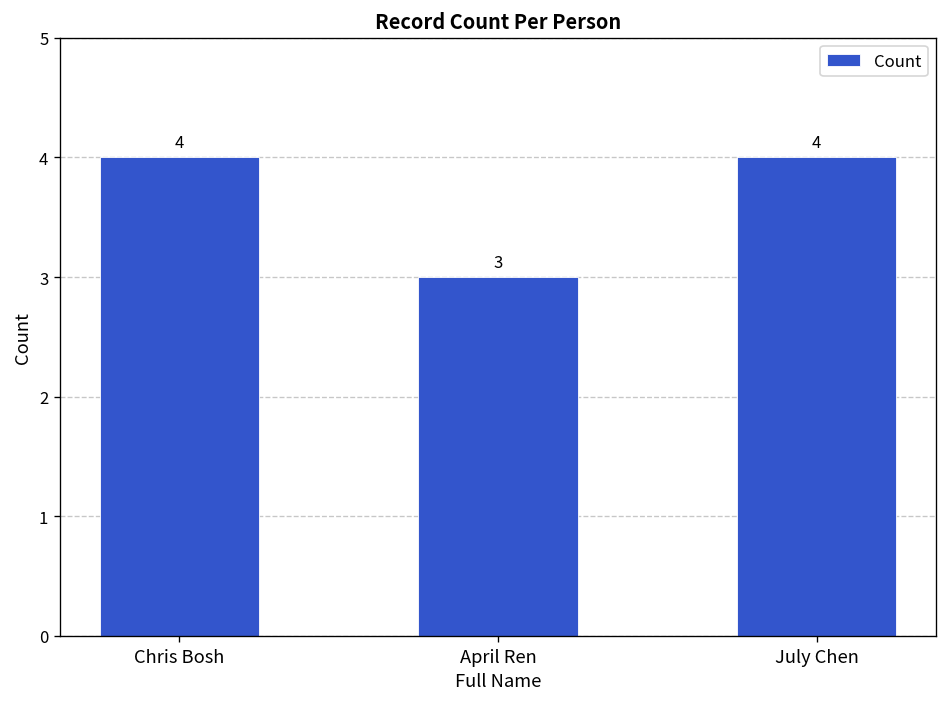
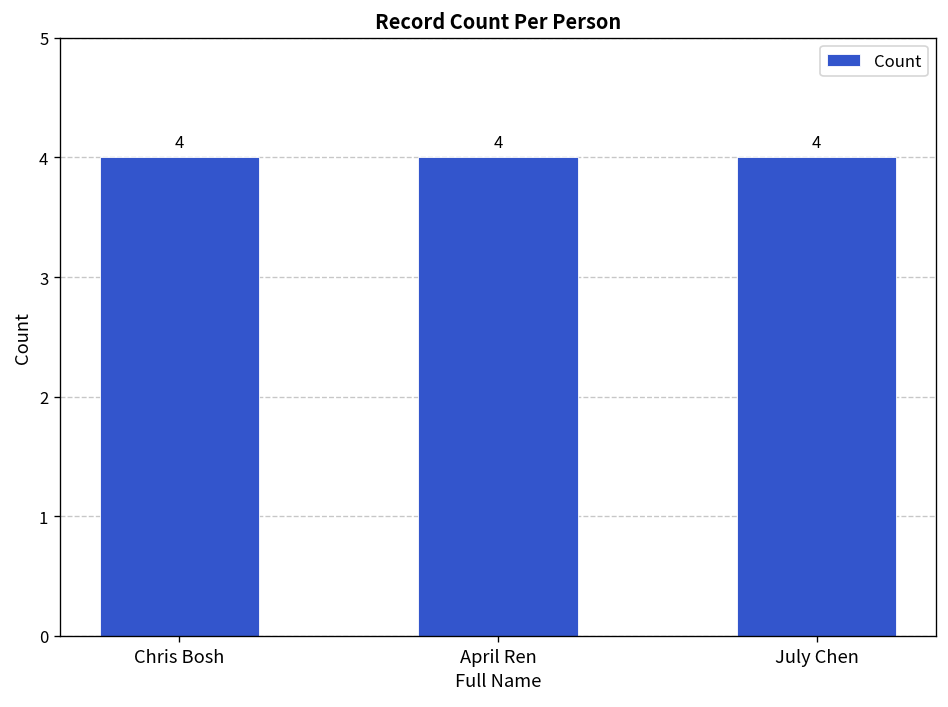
April Ren: 3 -> 4
